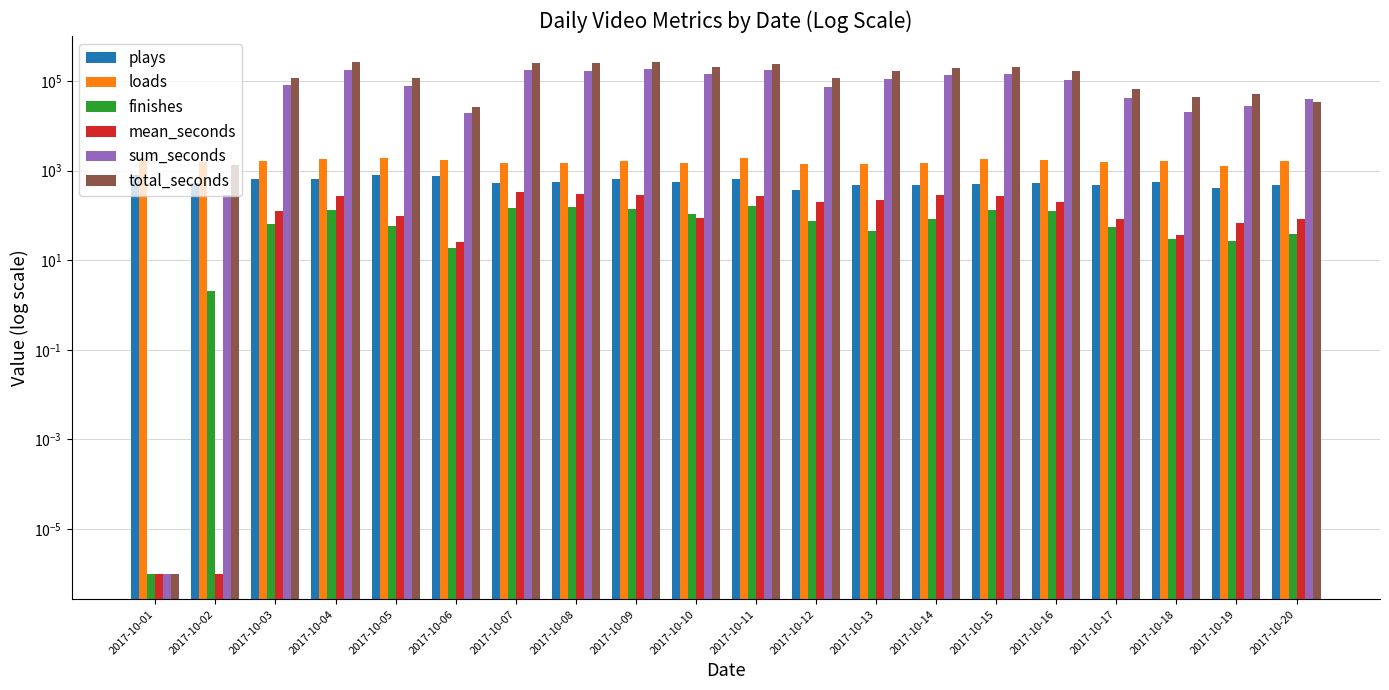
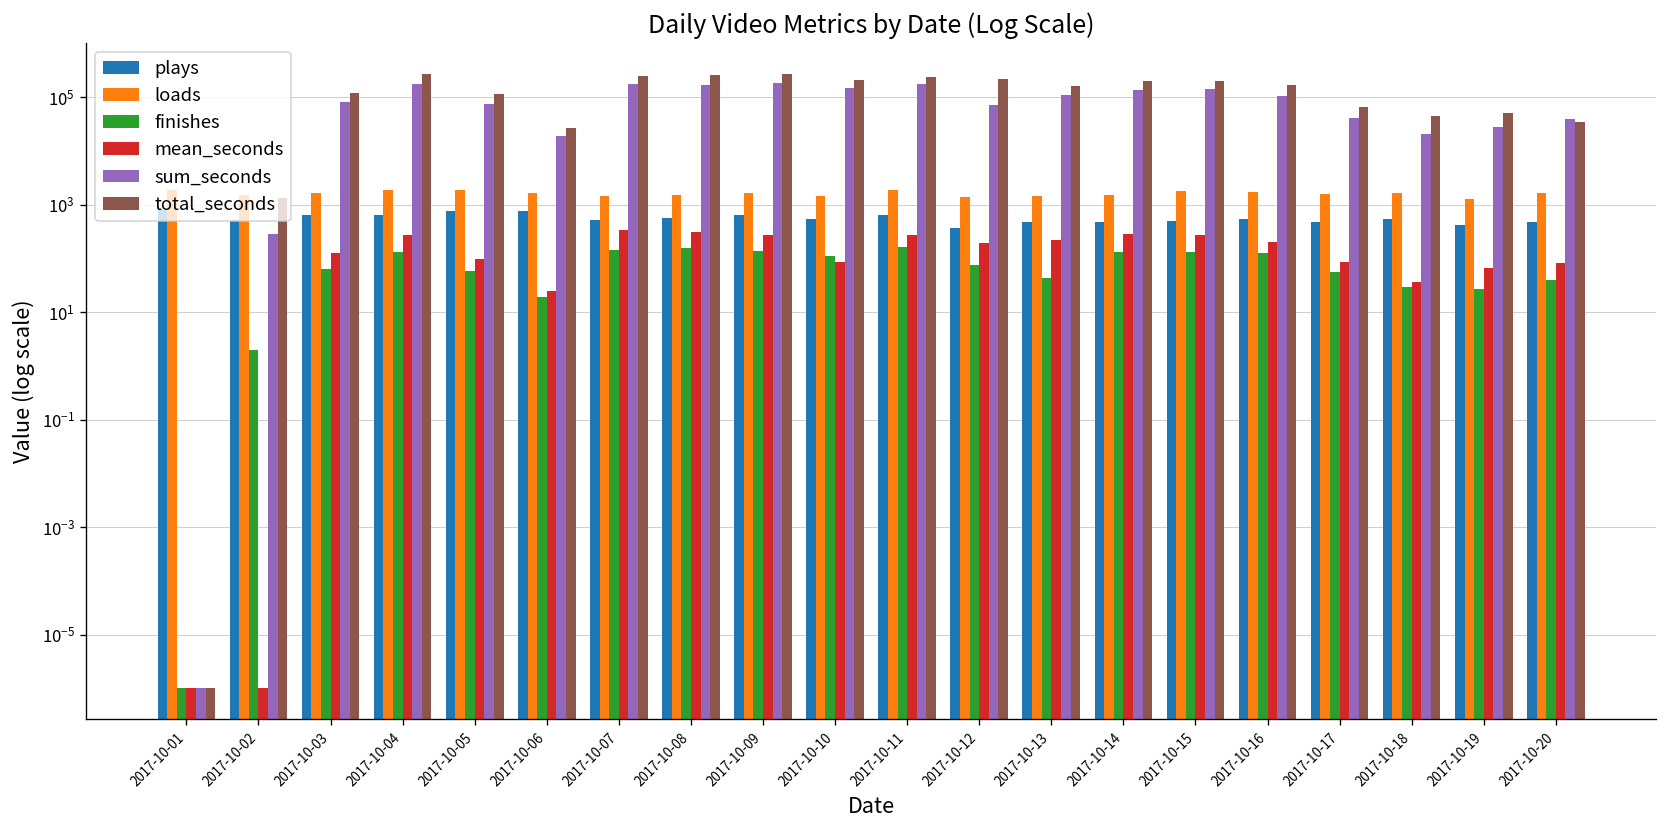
total_seconds, 2017-10-12: 120000 -> 200000
finishes, 2017-10-14: 90 -> 130
